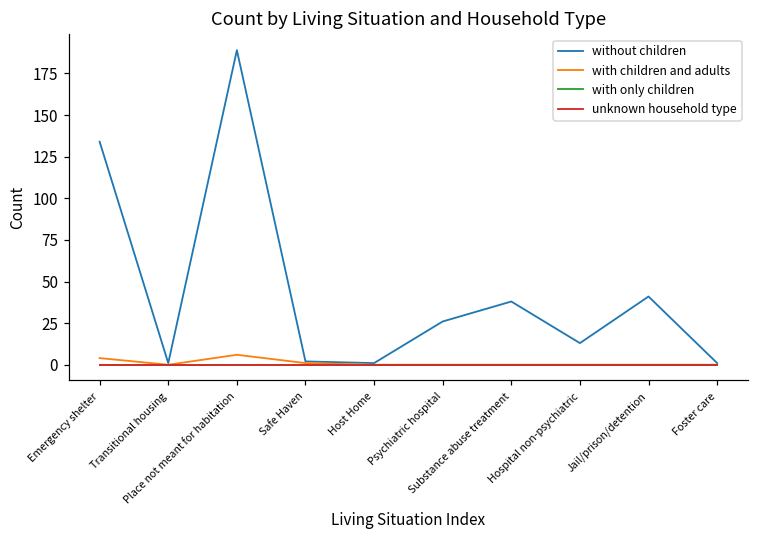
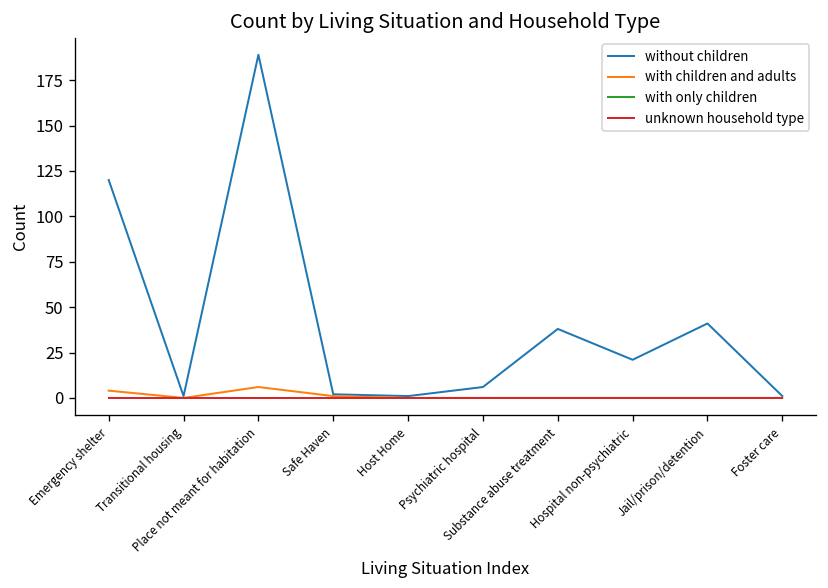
without children, Emergency shelter: 134 -> 120
without children, Psychiatric hospital: 26 -> 6
without children, Hospital non-psychiatric: 13 -> 21
